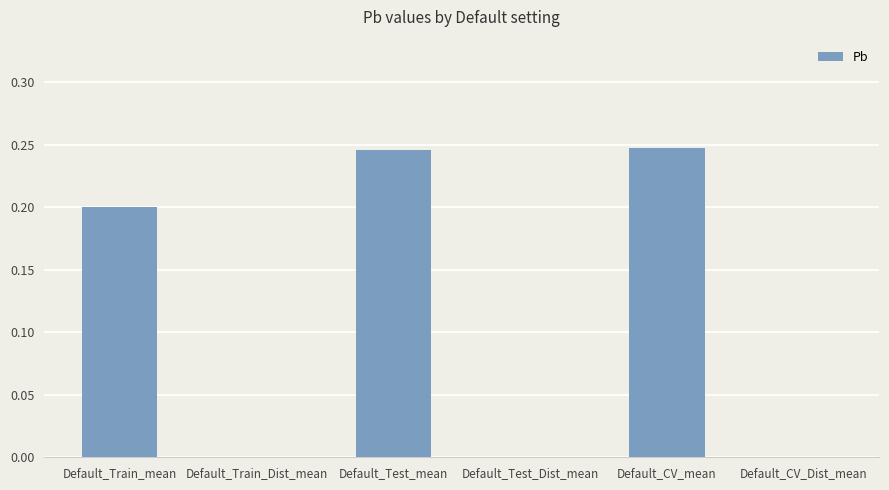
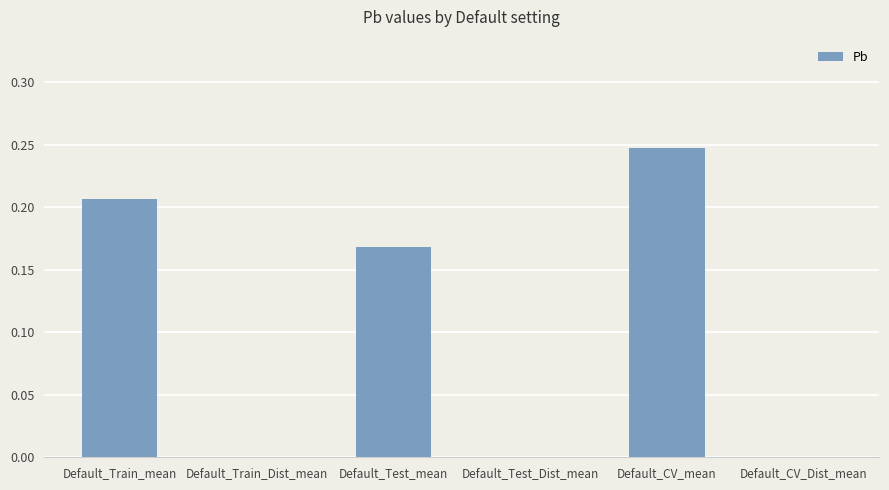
Default_Train_mean: 0.200 -> 0.207
Default_Test_mean: 0.246 -> 0.168
